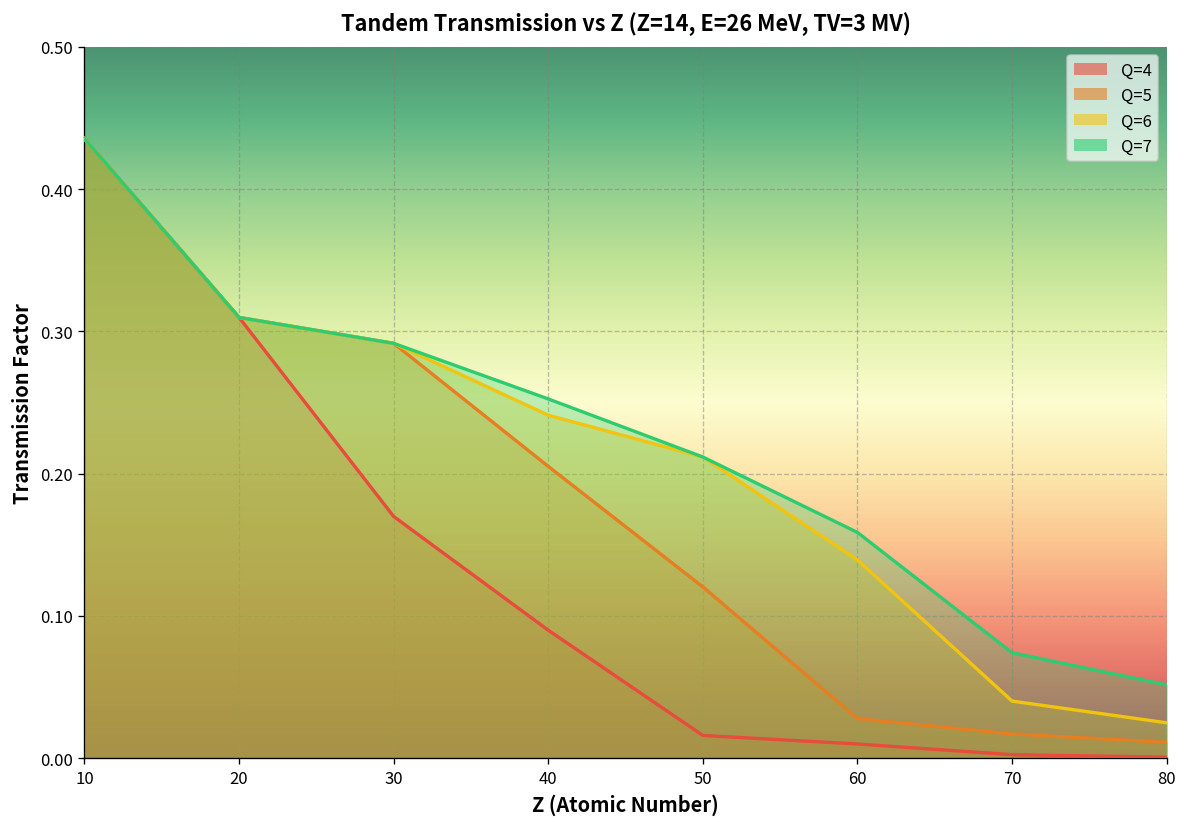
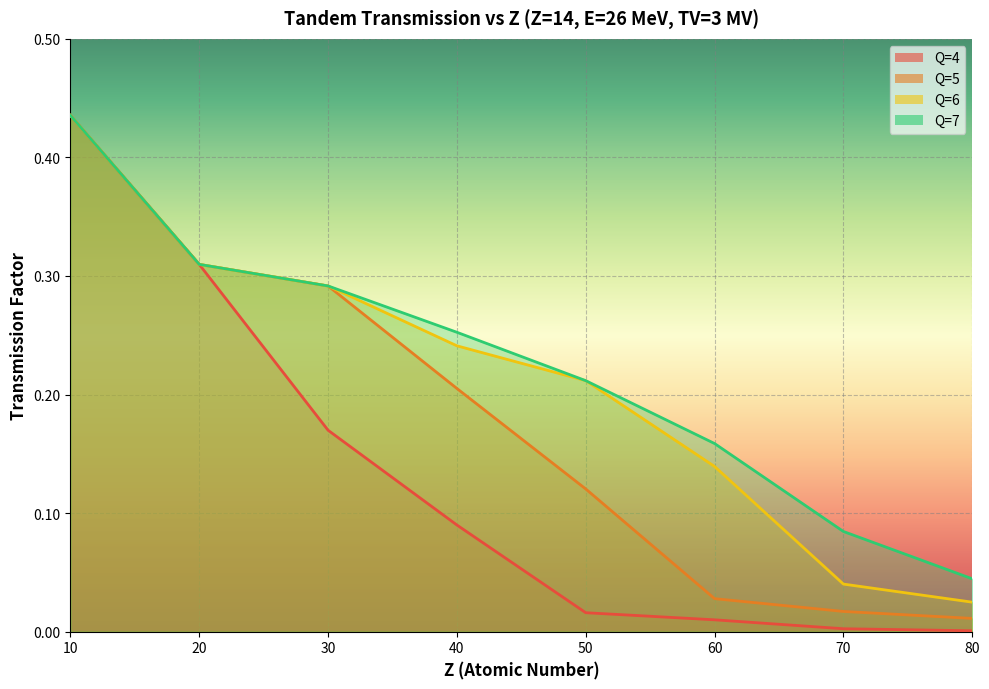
Q=7, 70: 0.074 -> 0.085
Q=7, 80: 0.052 -> 0.045
